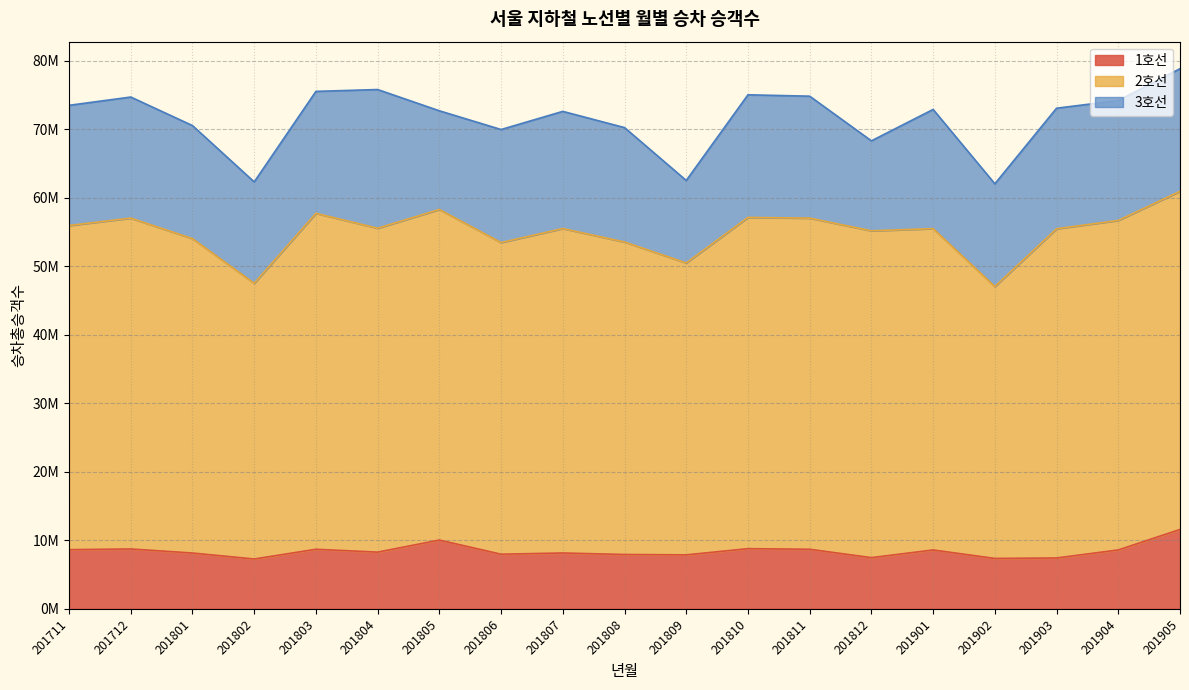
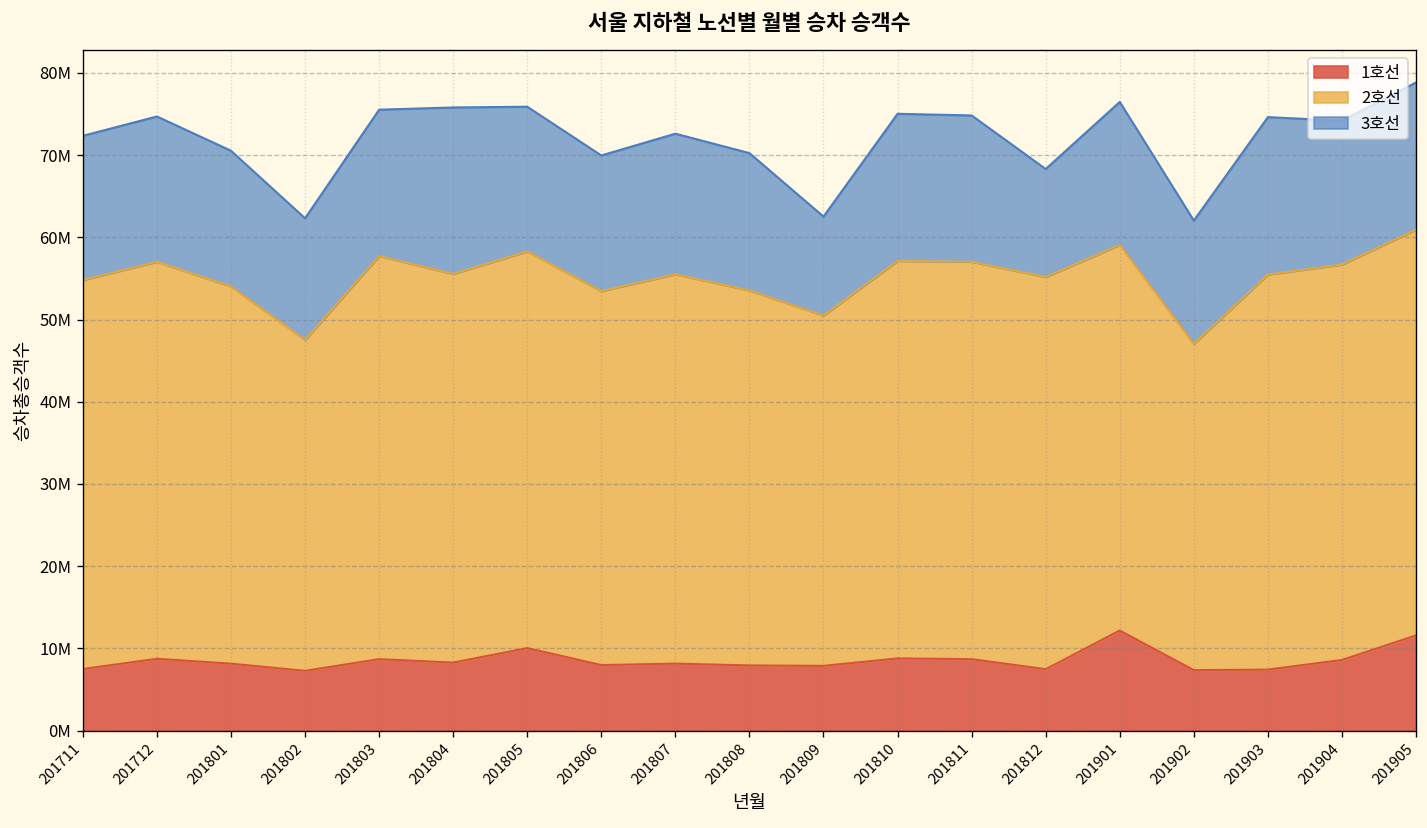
1호선, 201711: 9000000 -> 7000000
3호선, 201805: 14000000 -> 18000000
1호선, 201901: 9000000 -> 12000000
3호선, 201903: 18000000 -> 19000000
